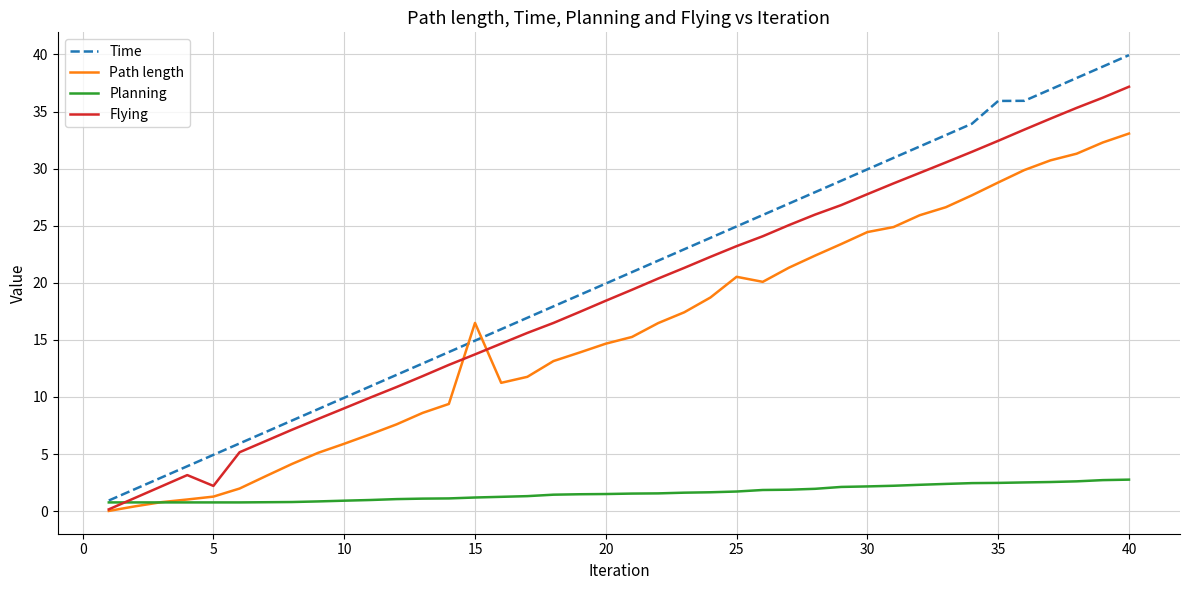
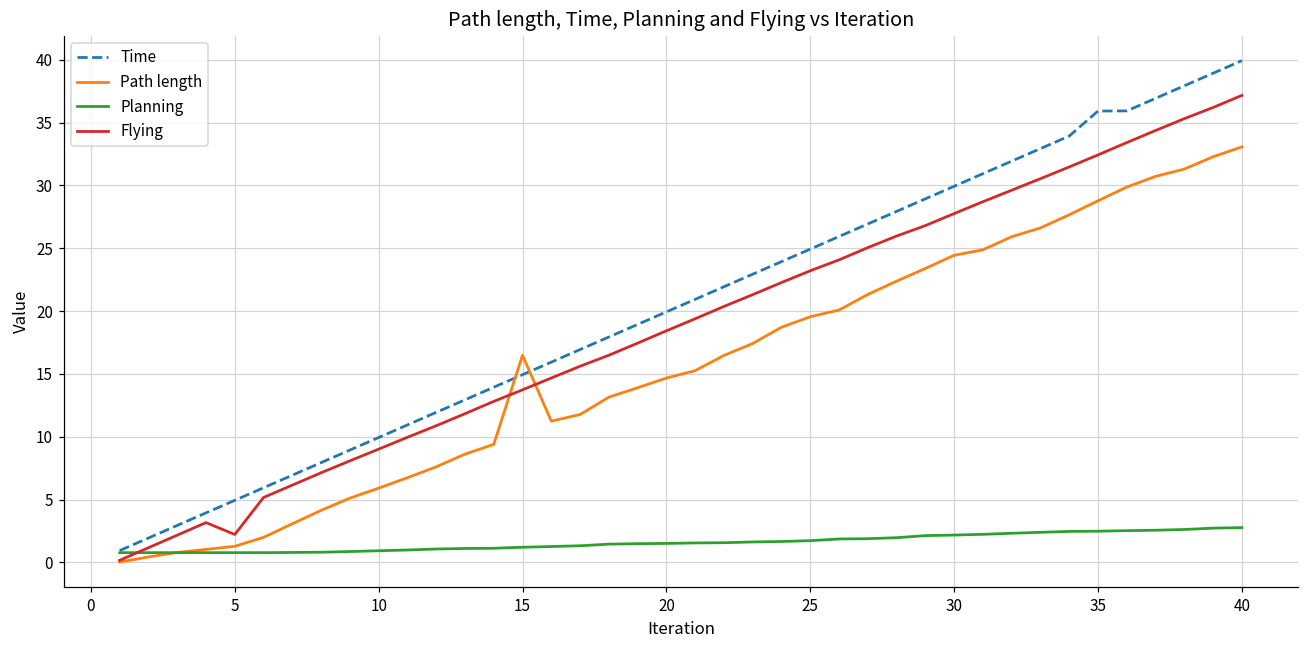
Path length, 25: 20.5 -> 19.6
